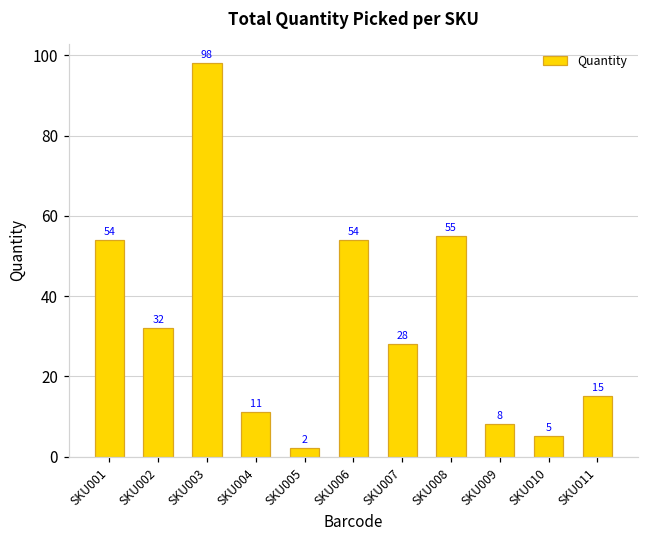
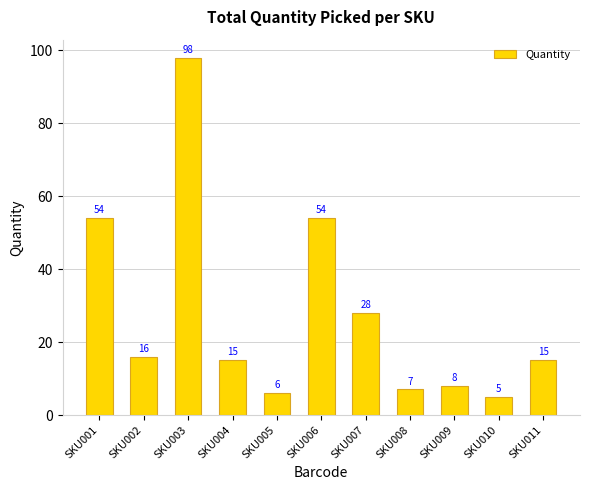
SKU002: 32 -> 16
SKU004: 11 -> 15
SKU005: 2 -> 6
SKU008: 55 -> 7
